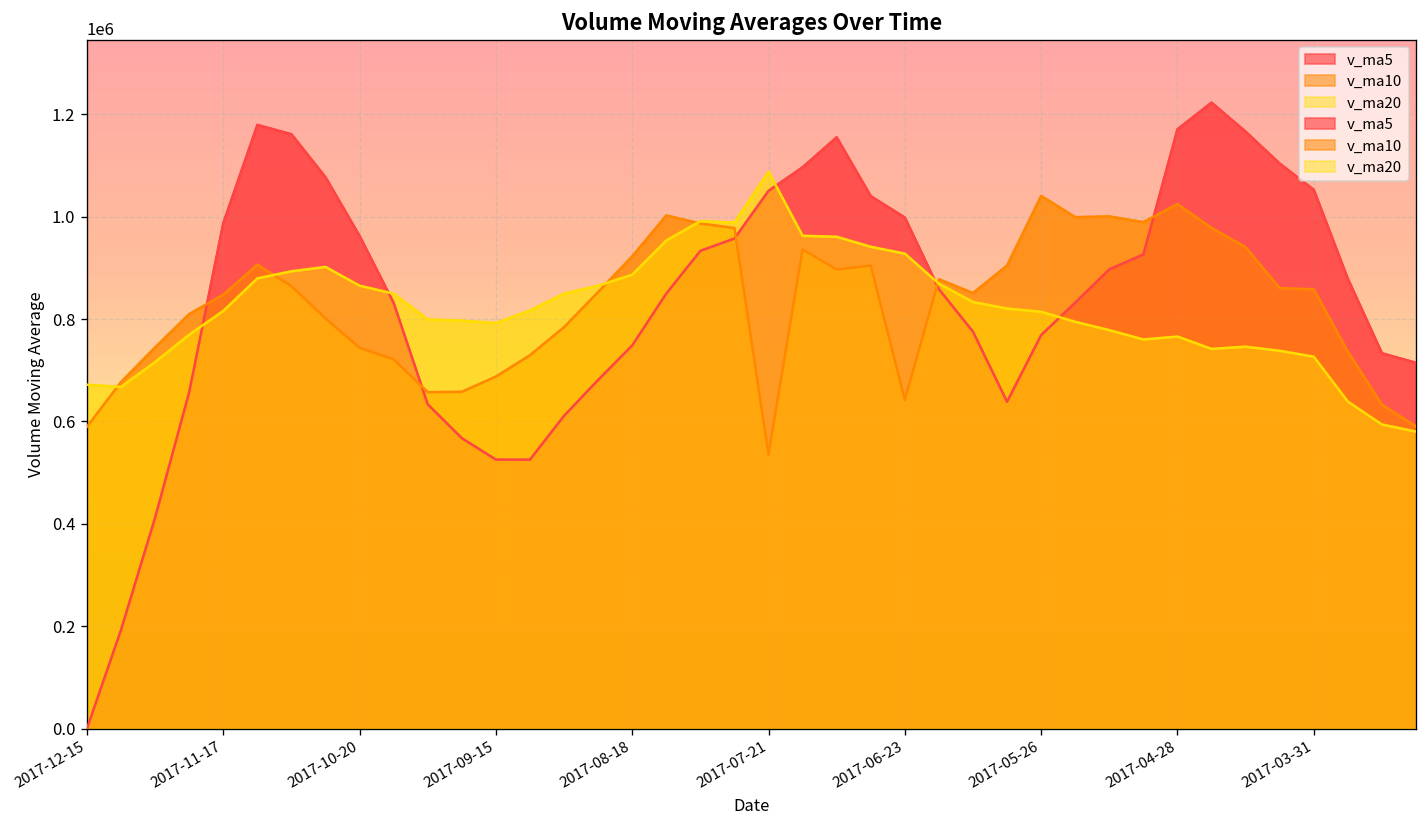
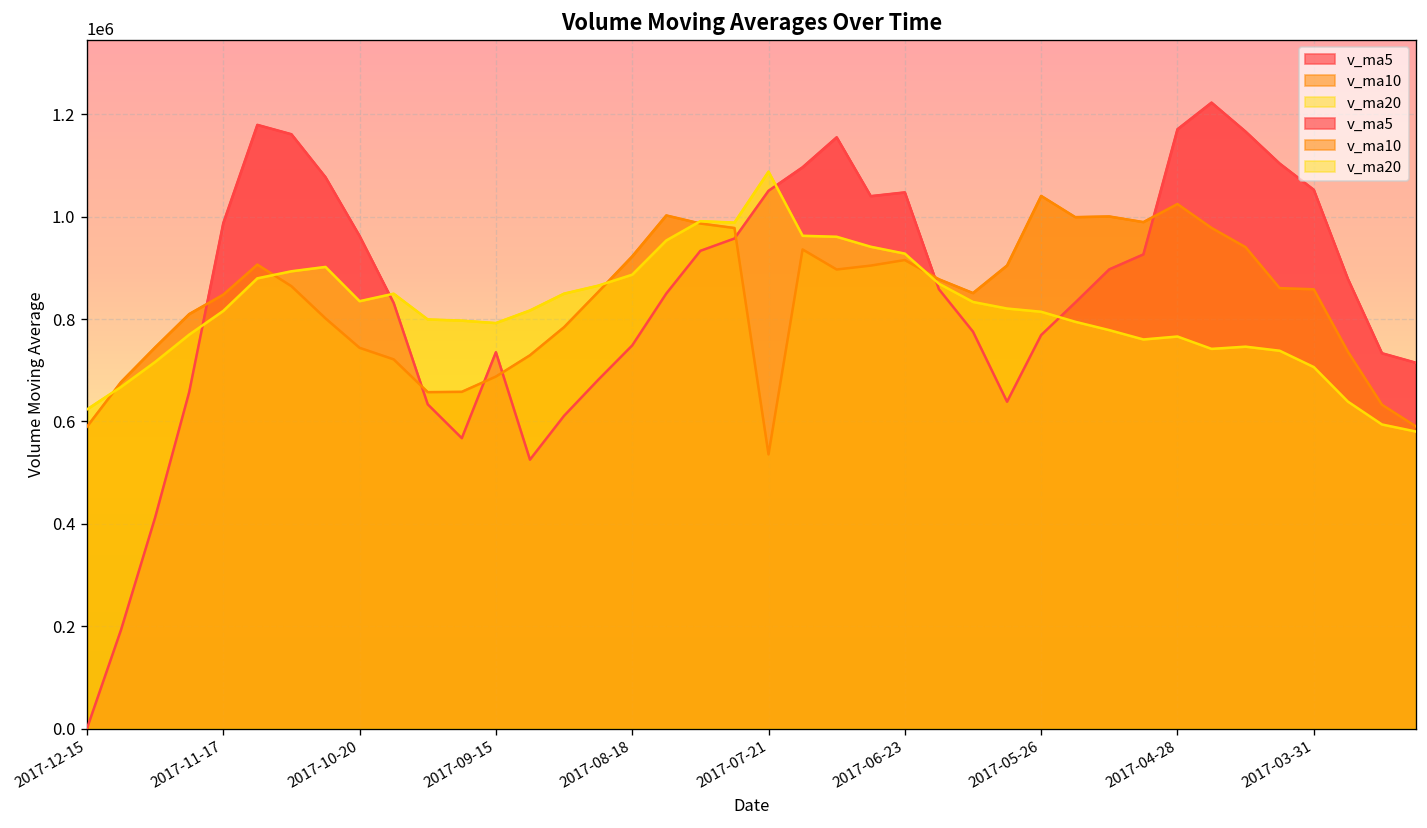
v_ma20, 2017-12-15: 670000 -> 620000
v_ma20, 2017-10-20: 870000 -> 830000
v_ma5, 2017-09-15: 530000 -> 740000
v_ma5, 2017-06-23: 1000000 -> 1050000
v_ma10, 2017-06-23: 640000 -> 920000
v_ma20, 2017-03-31: 730000 -> 710000
